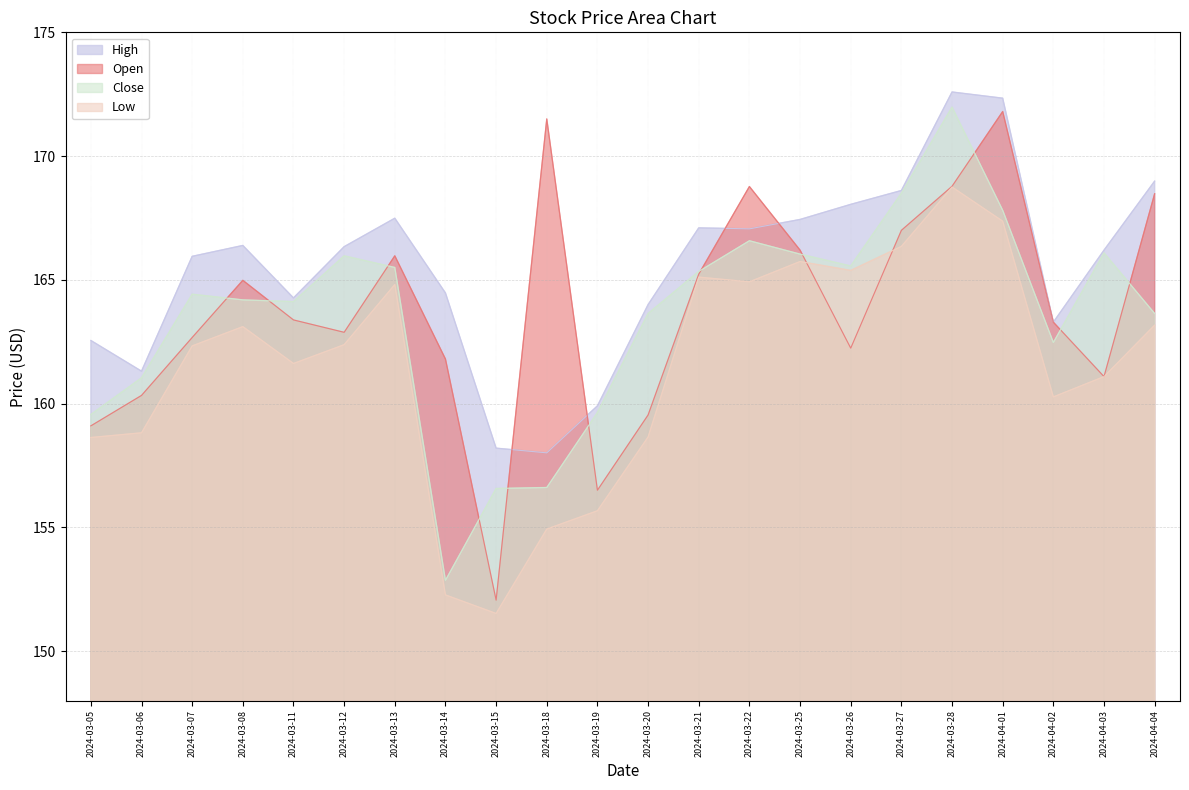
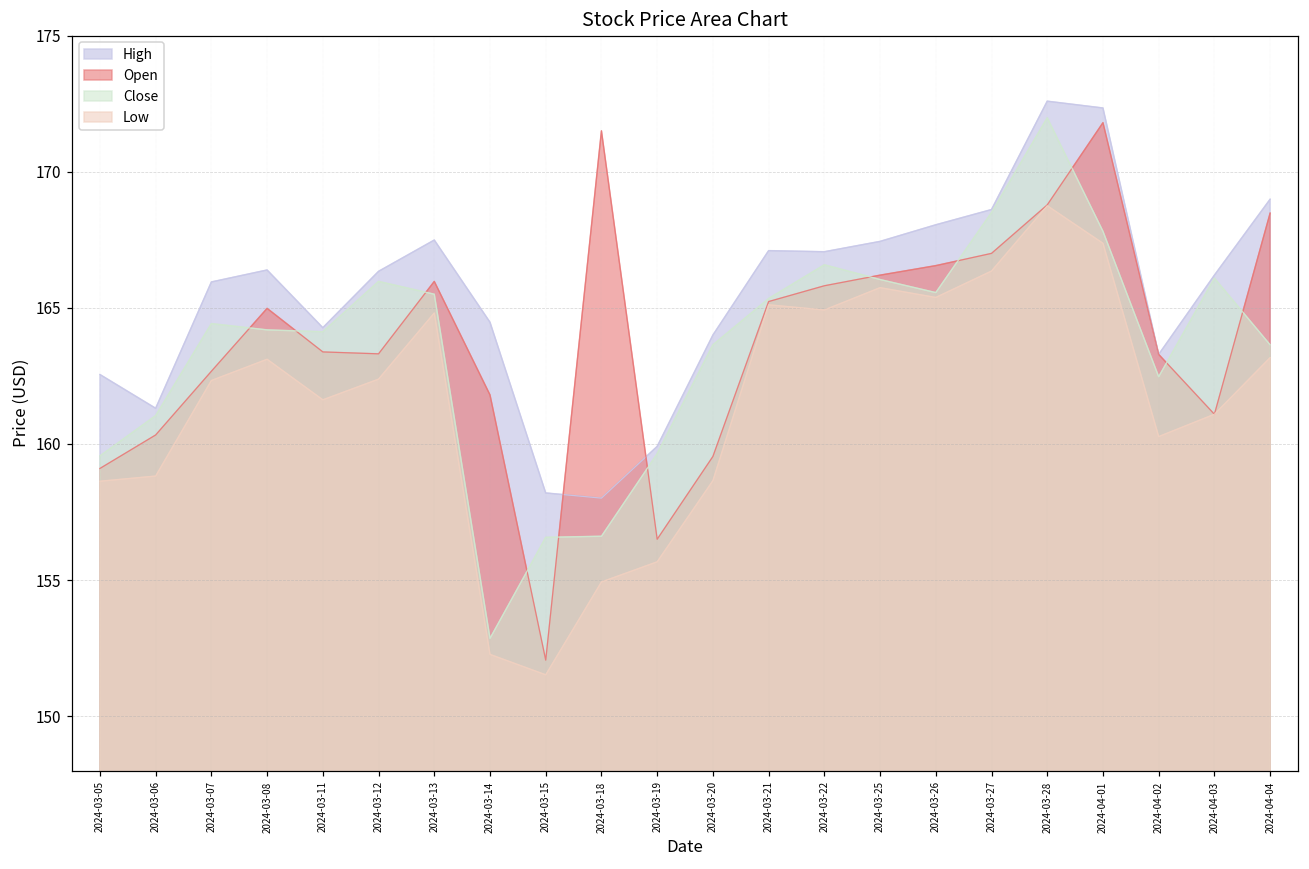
Open, 2024-03-12: 162.9 -> 163.3
Open, 2024-03-22: 168.8 -> 165.8
Open, 2024-03-26: 162.2 -> 166.6
